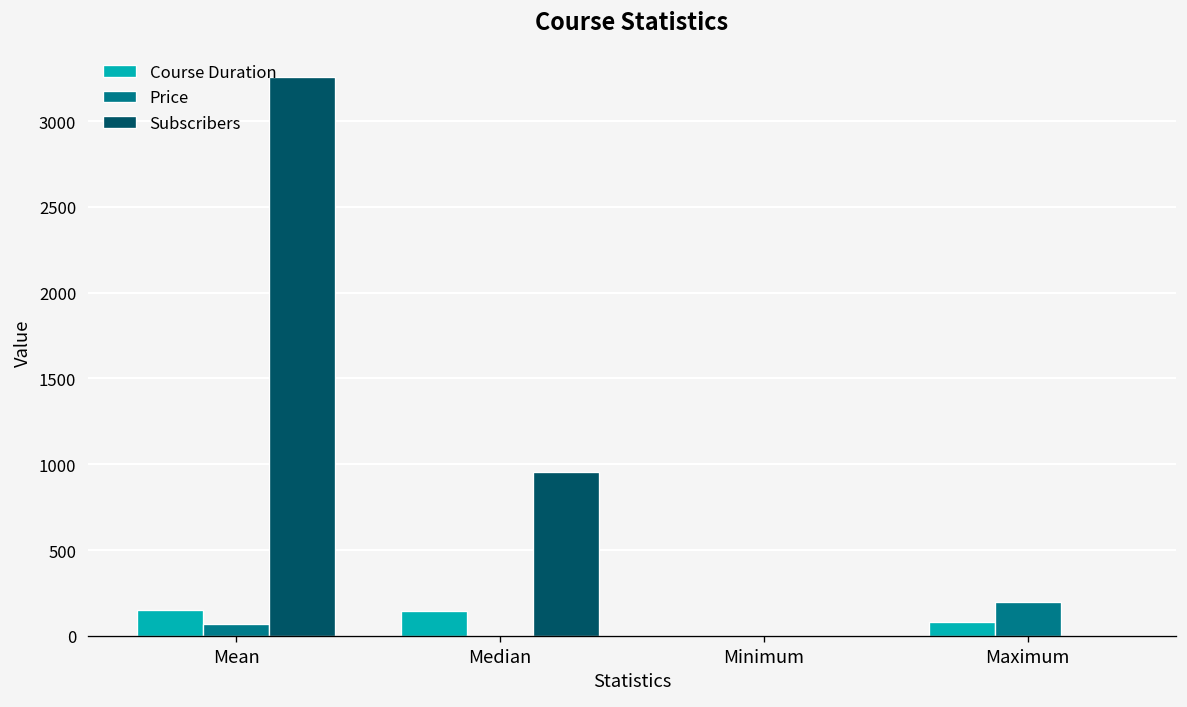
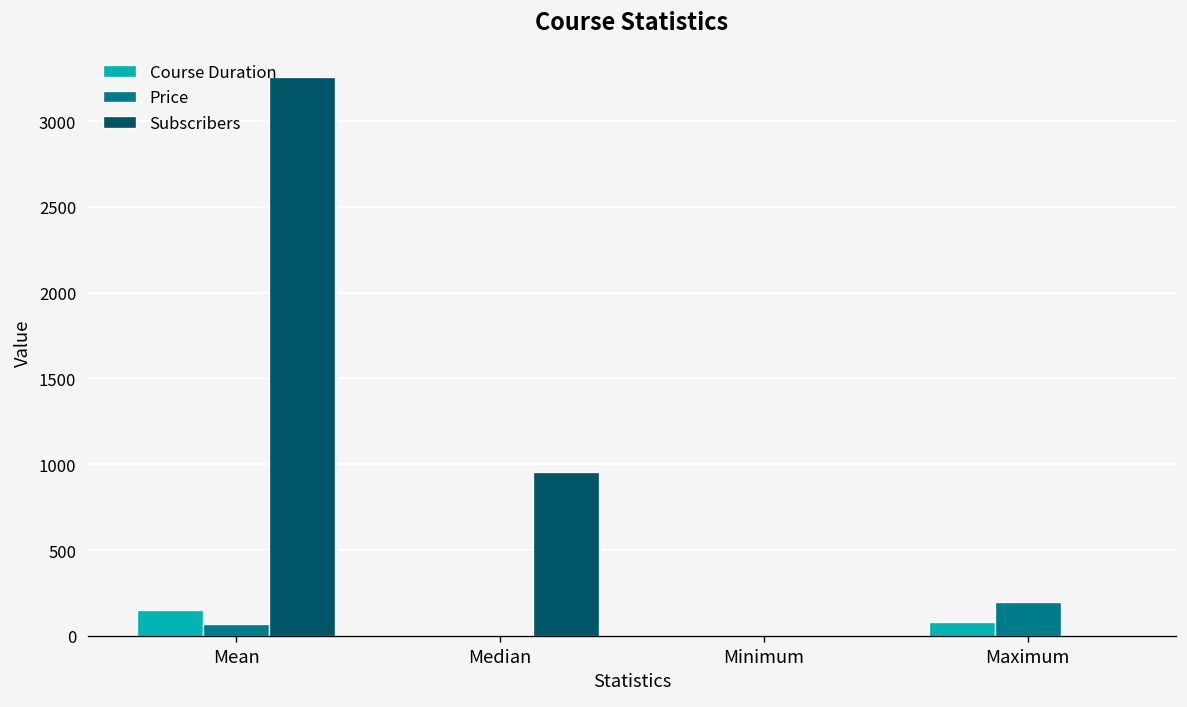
Course Duration, Median: 140 -> 0
